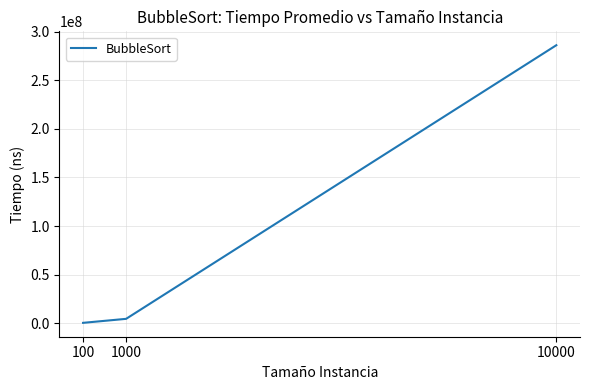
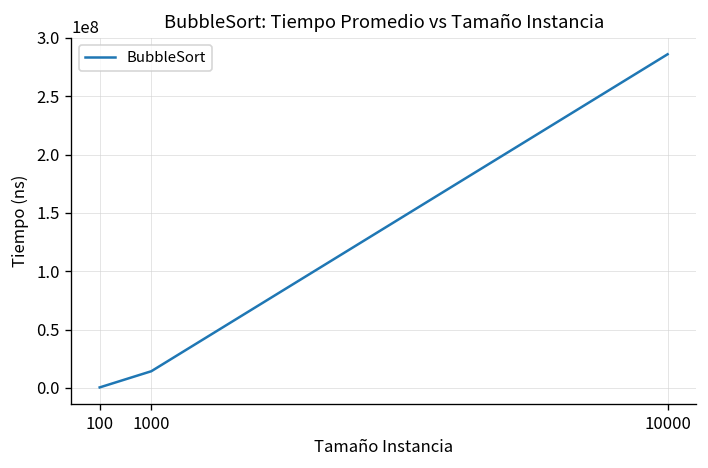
1000: 0 -> 10000000
